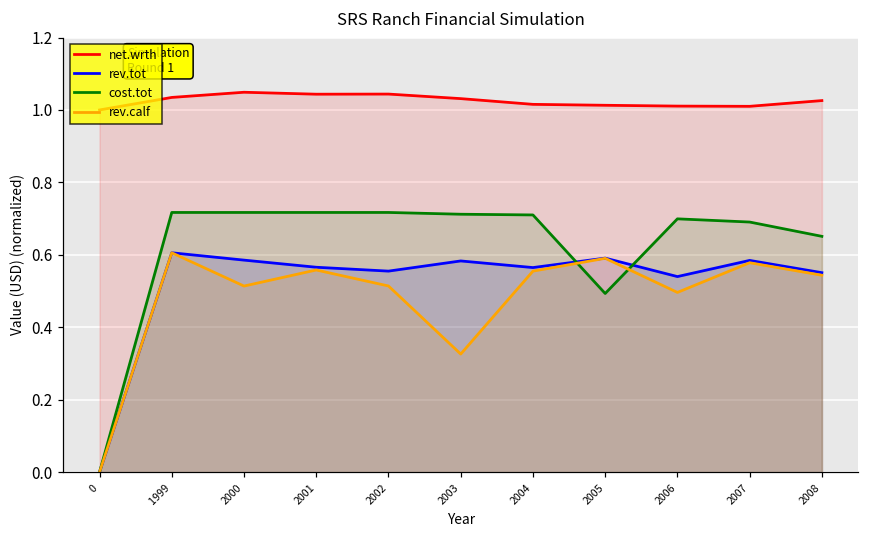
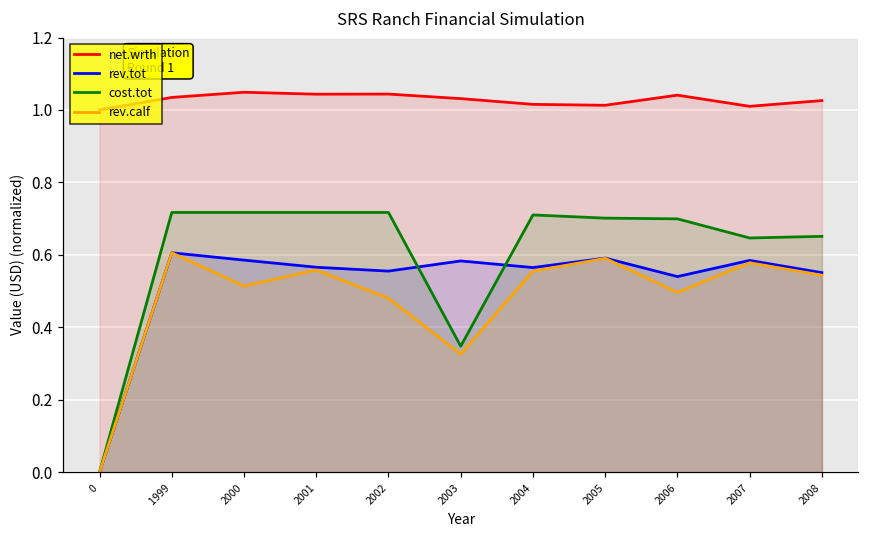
rev.calf, 2002: 0.51 -> 0.48
cost.tot, 2003: 0.71 -> 0.35
cost.tot, 2005: 0.49 -> 0.70
net.wrth, 2006: 1.01 -> 1.04
cost.tot, 2007: 0.69 -> 0.65
